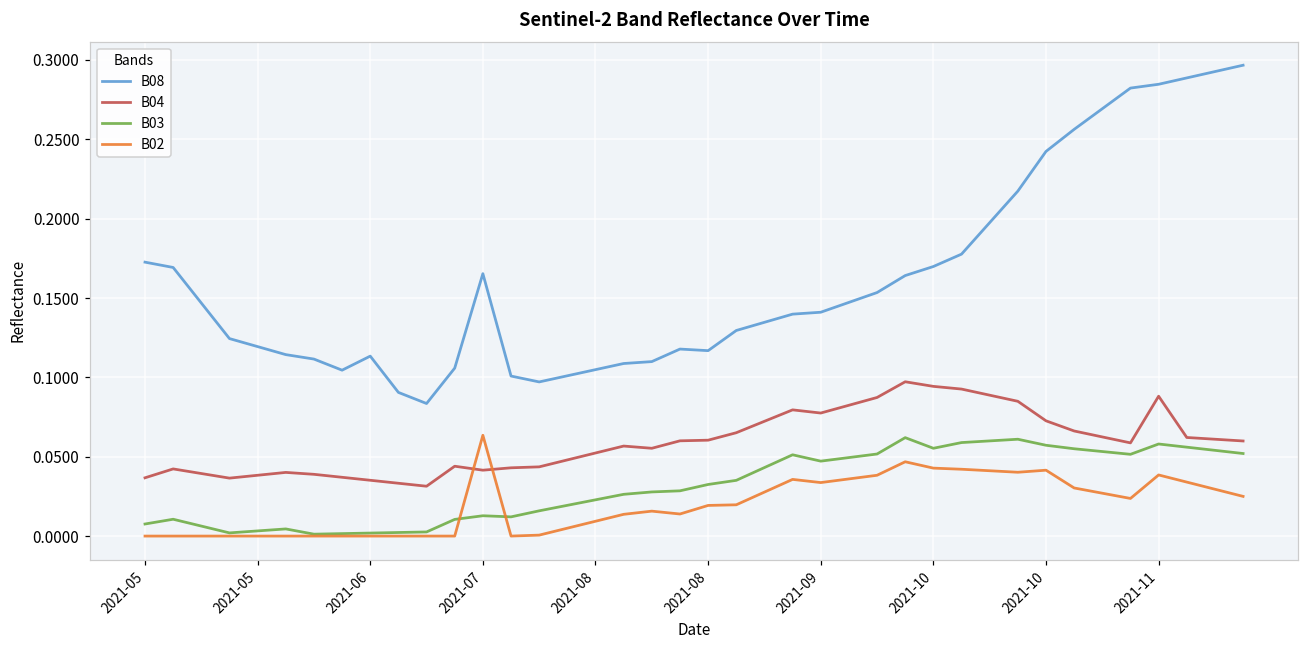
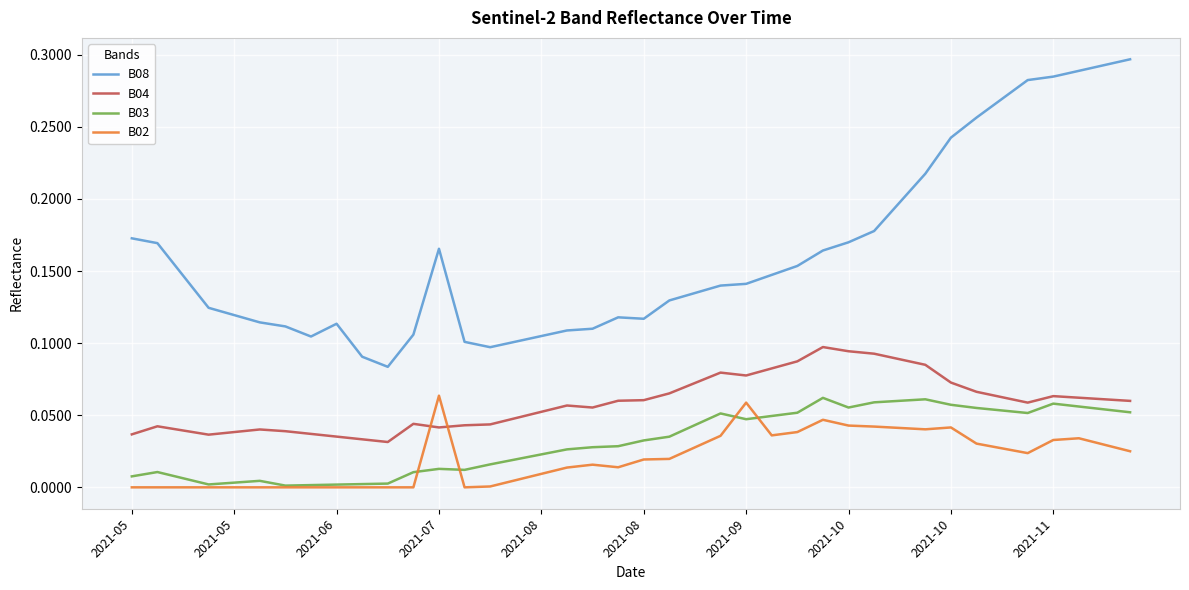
B02, 2021-09: 0.034 -> 0.059
B04, 2021-11: 0.088 -> 0.063
B02, 2021-11: 0.039 -> 0.033
